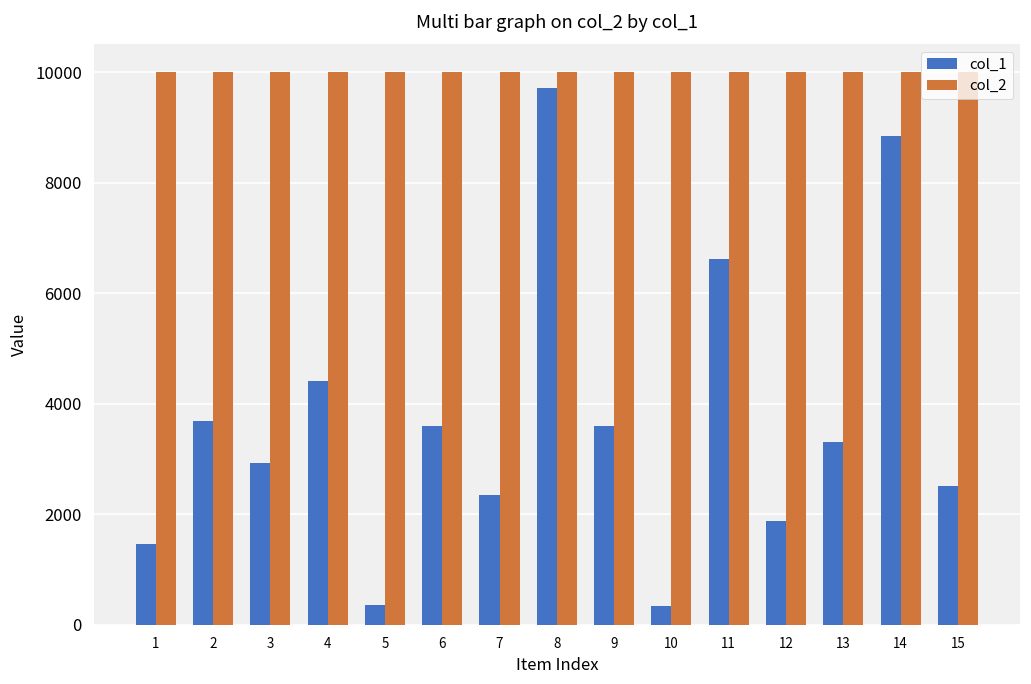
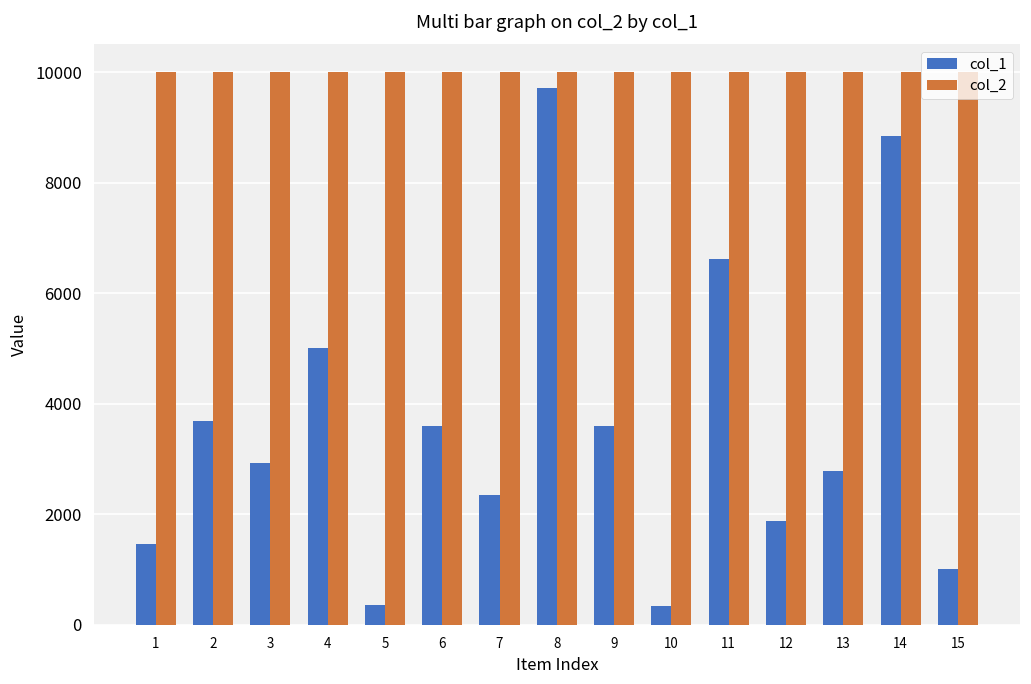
col_1, 4: 4400 -> 5000
col_1, 13: 3300 -> 2800
col_1, 15: 2500 -> 1000
